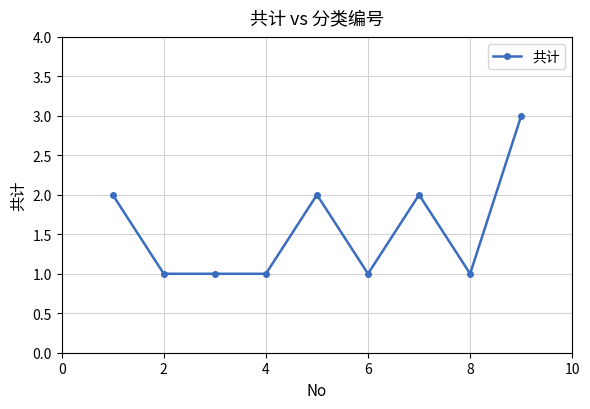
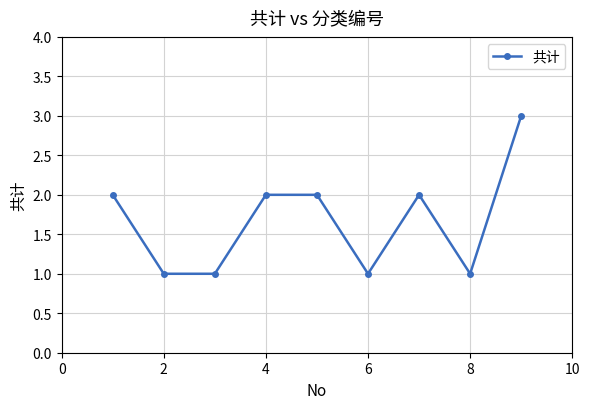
4: 1 -> 2
